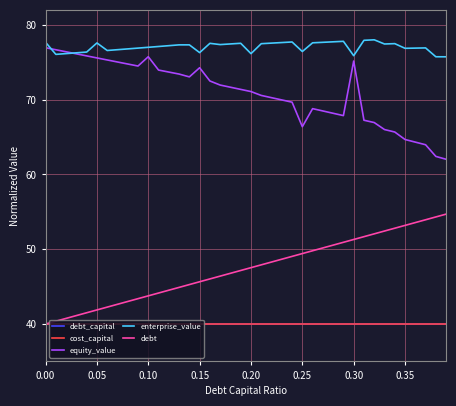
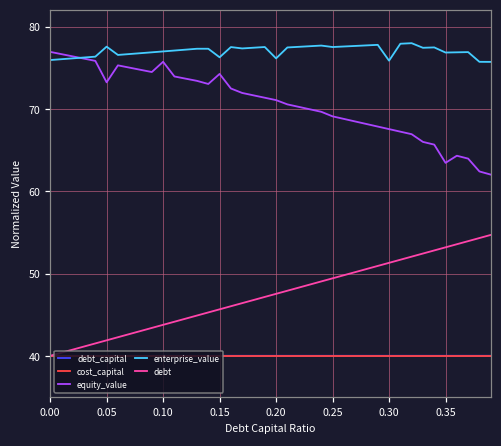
enterprise_value, 0.00: 78 -> 76
equity_value, 0.05: 76 -> 73
equity_value, 0.25: 66 -> 69
enterprise_value, 0.25: 76 -> 78
equity_value, 0.30: 75 -> 68
equity_value, 0.35: 65 -> 63
